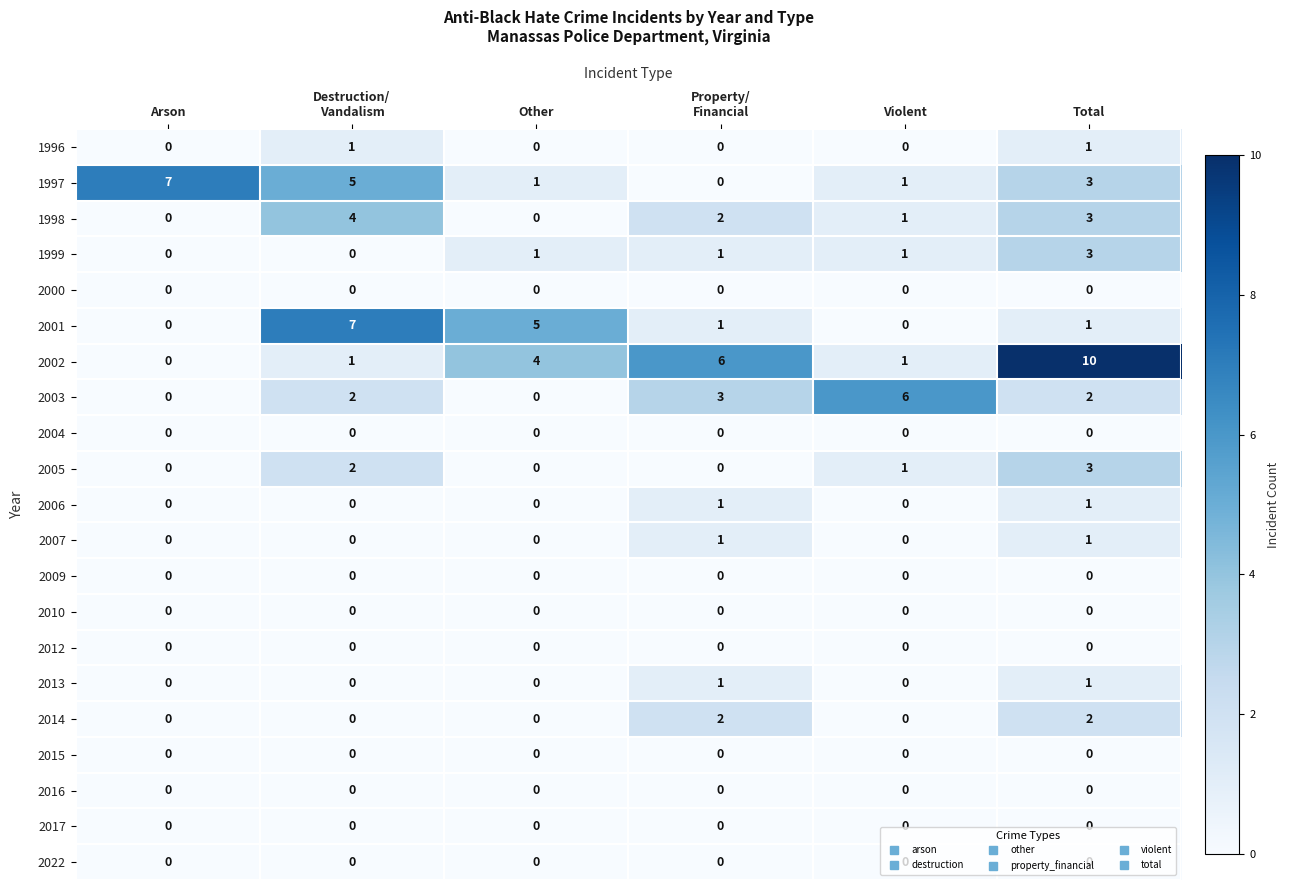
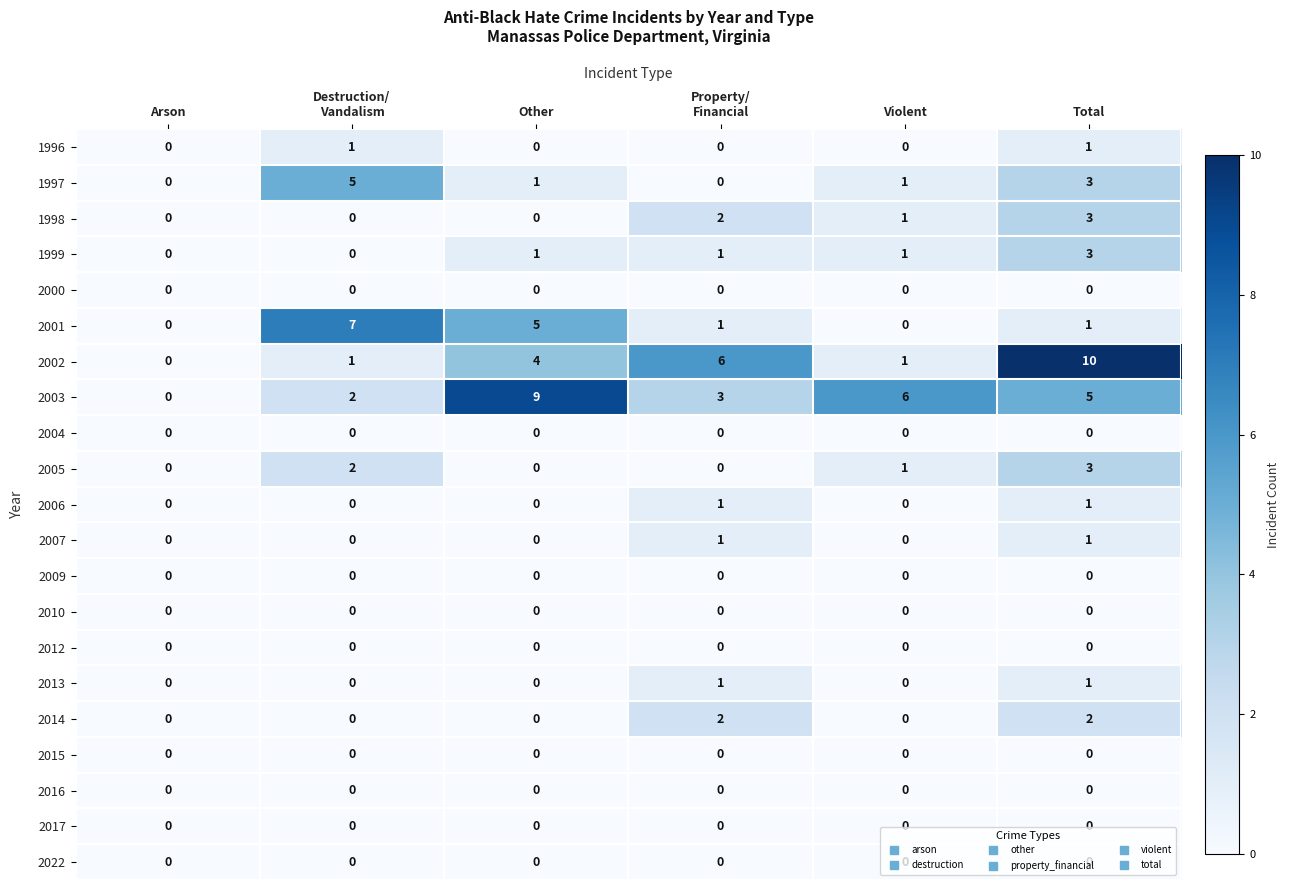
1997, Arson: 7 -> 0
1998, Destruction/ Vandalism: 4 -> 0
2003, Other: 0 -> 9
2003, Total: 2 -> 5
